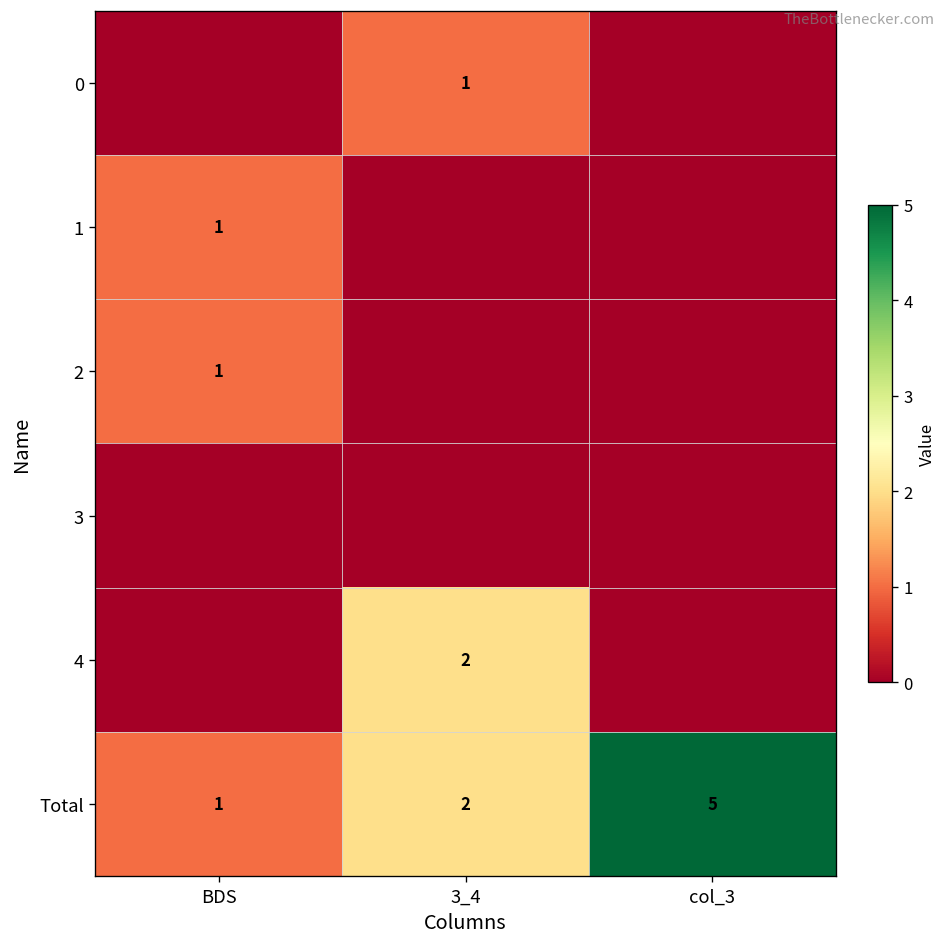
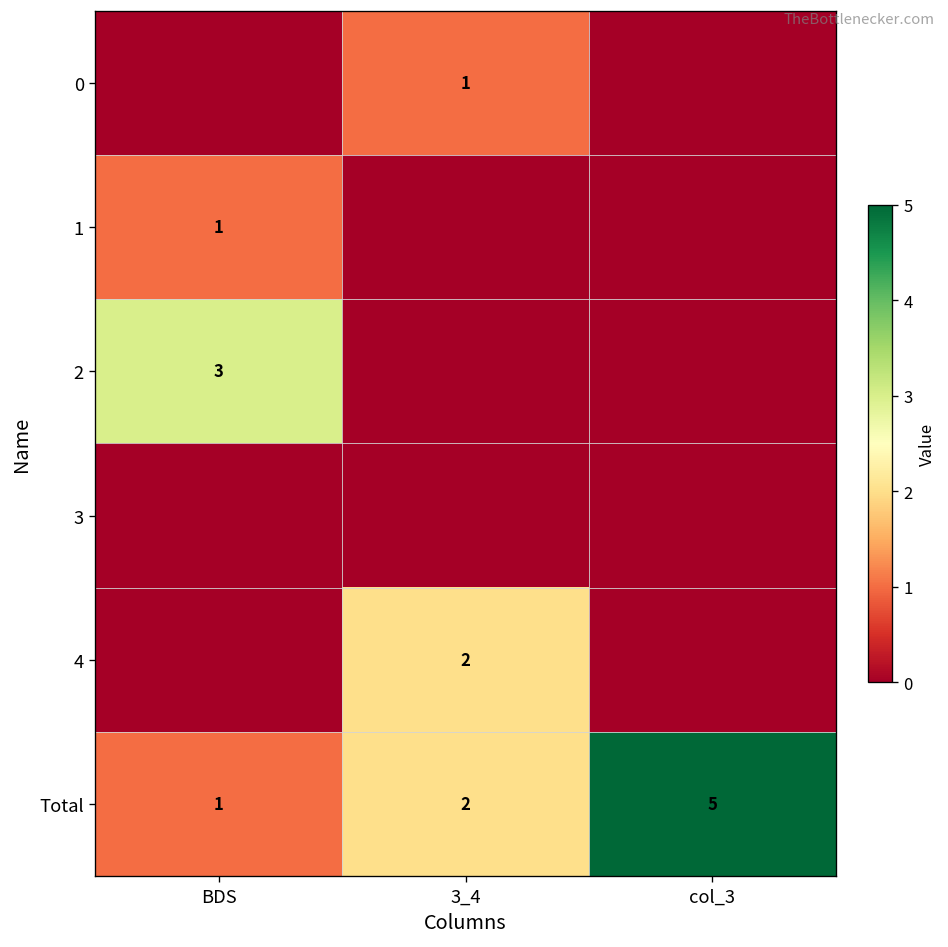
2, BDS: 1 -> 3
